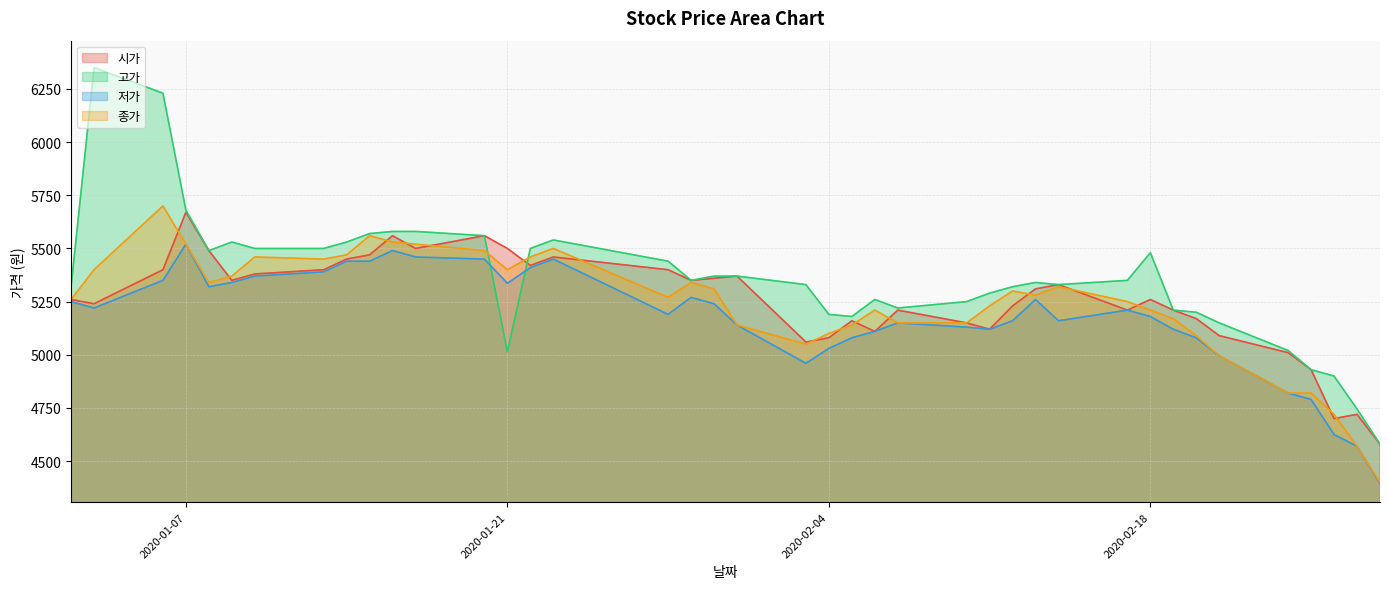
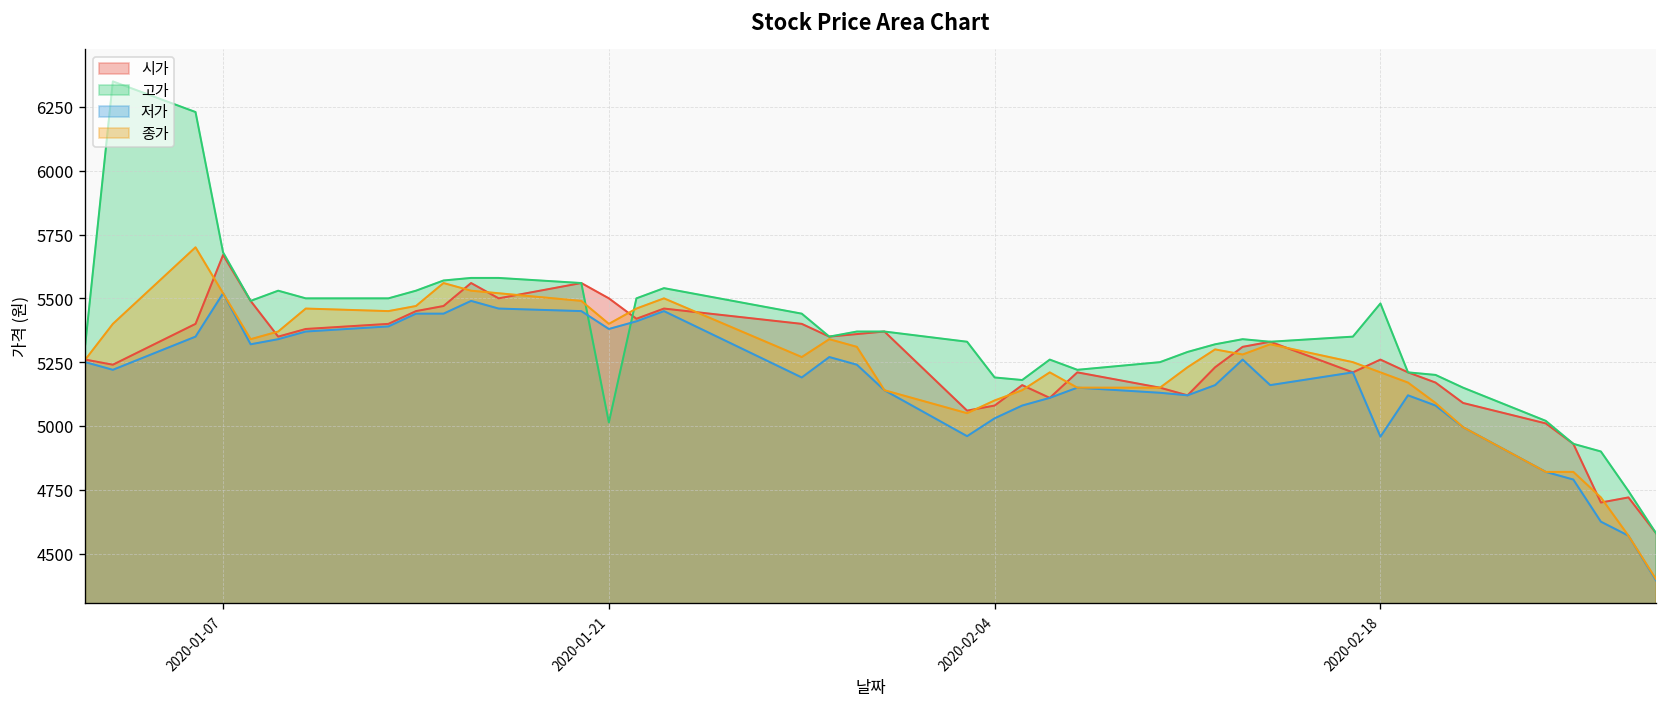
저가, 2020-01-21: 5340 -> 5380
저가, 2020-02-18: 5180 -> 4960
